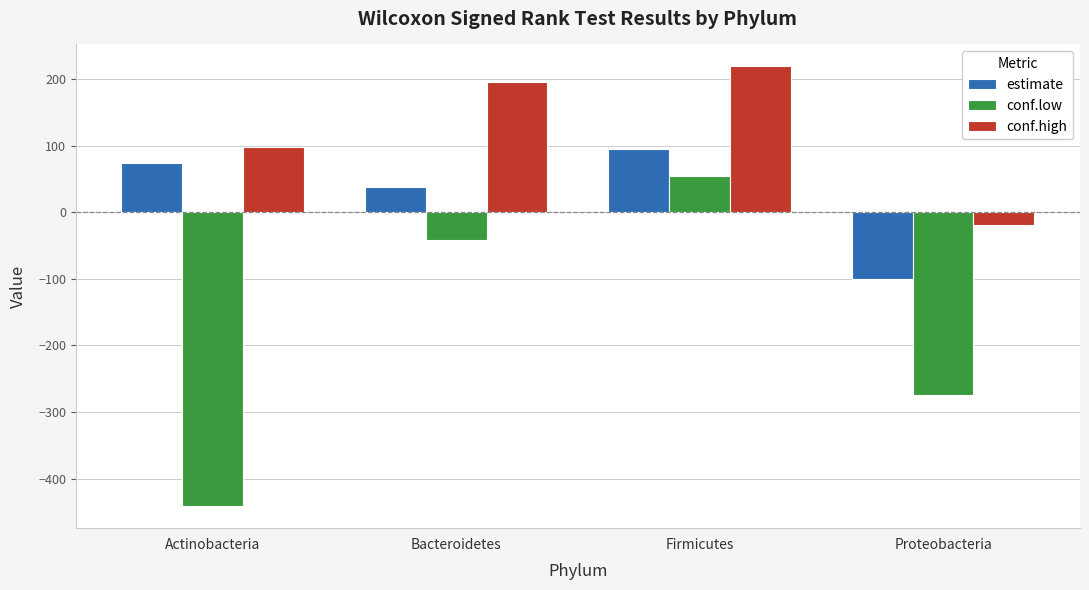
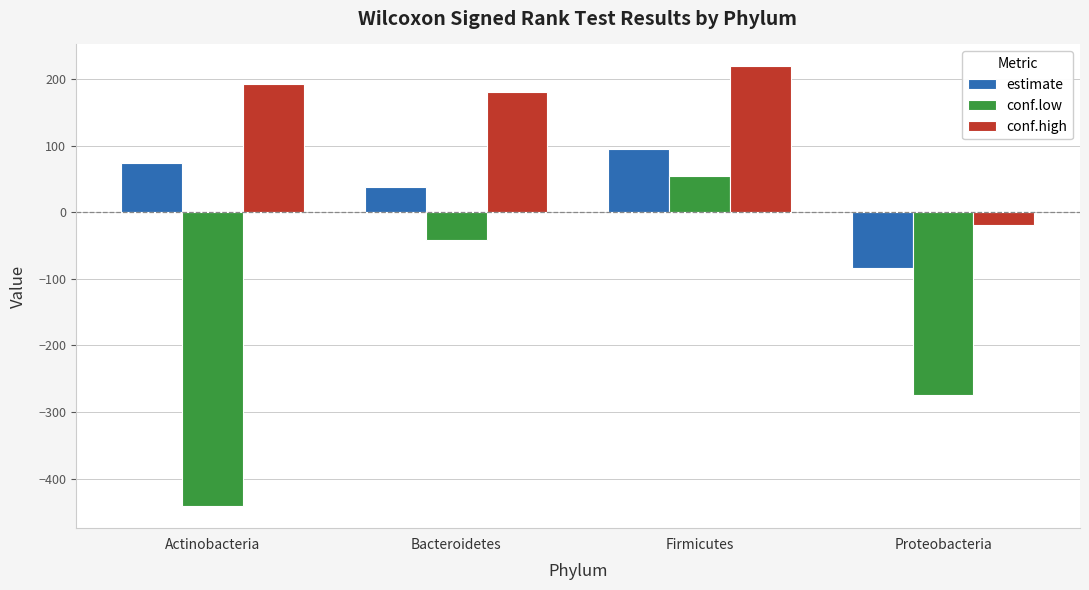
conf.high, Actinobacteria: 100 -> 190
conf.high, Bacteroidetes: 200 -> 180
estimate, Proteobacteria: -100 -> -80
